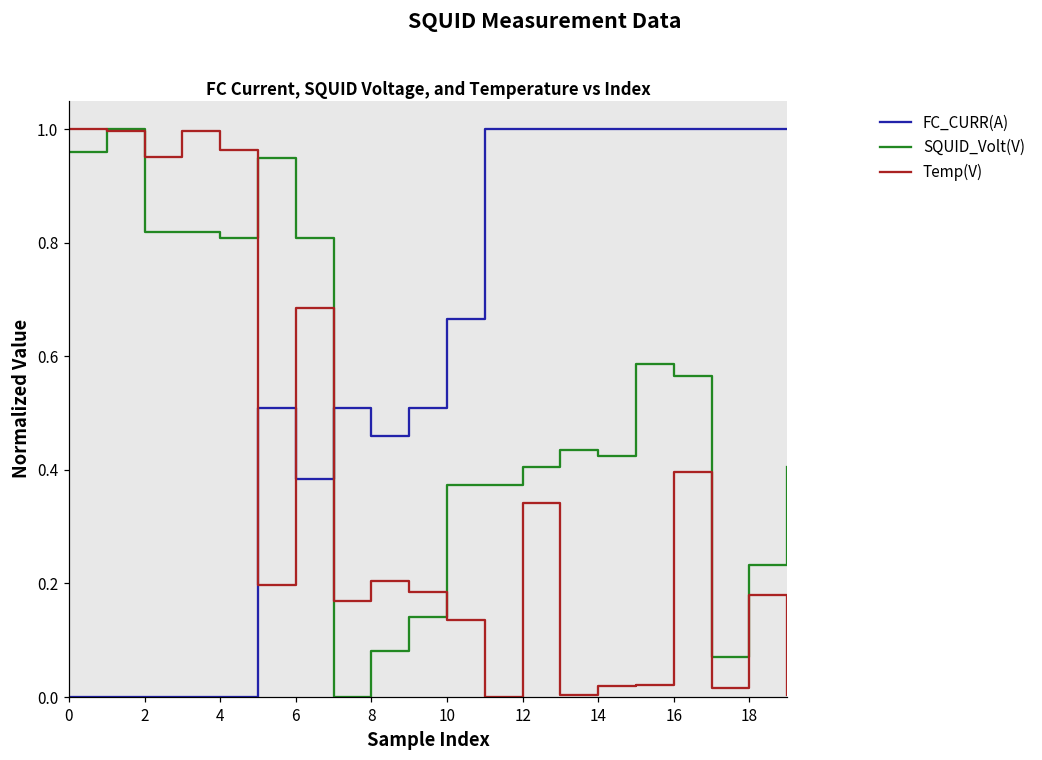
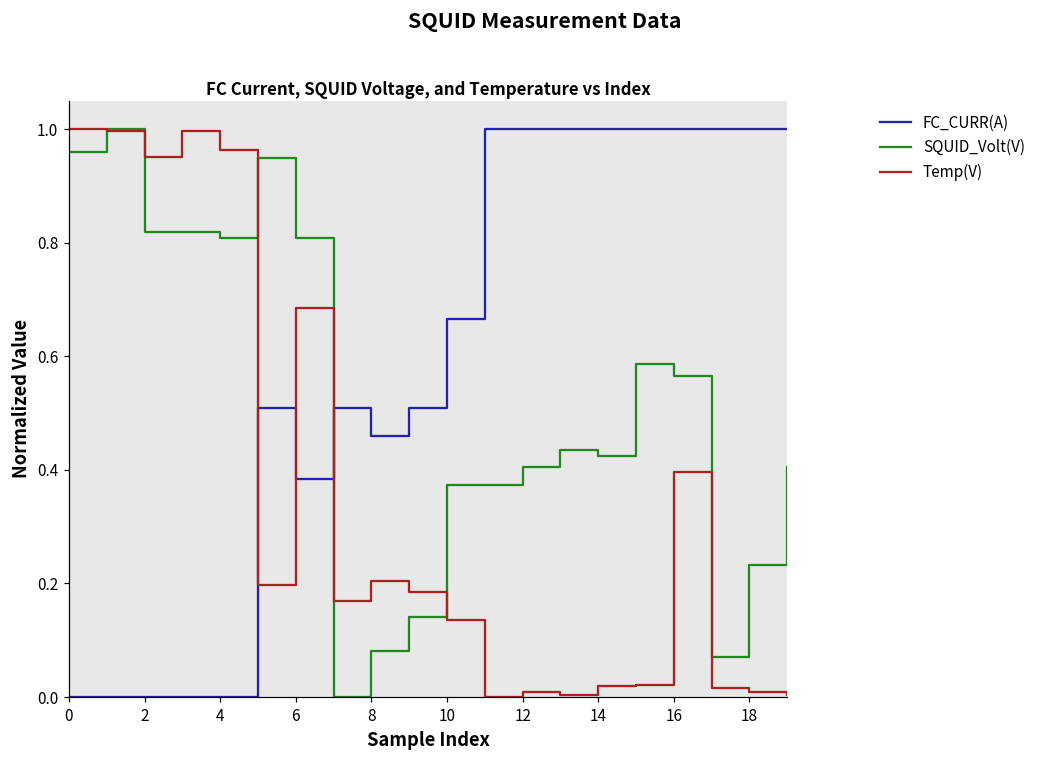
Temp(V), 12: 0.34 -> 0.01
Temp(V), 18: 0.18 -> 0.01
